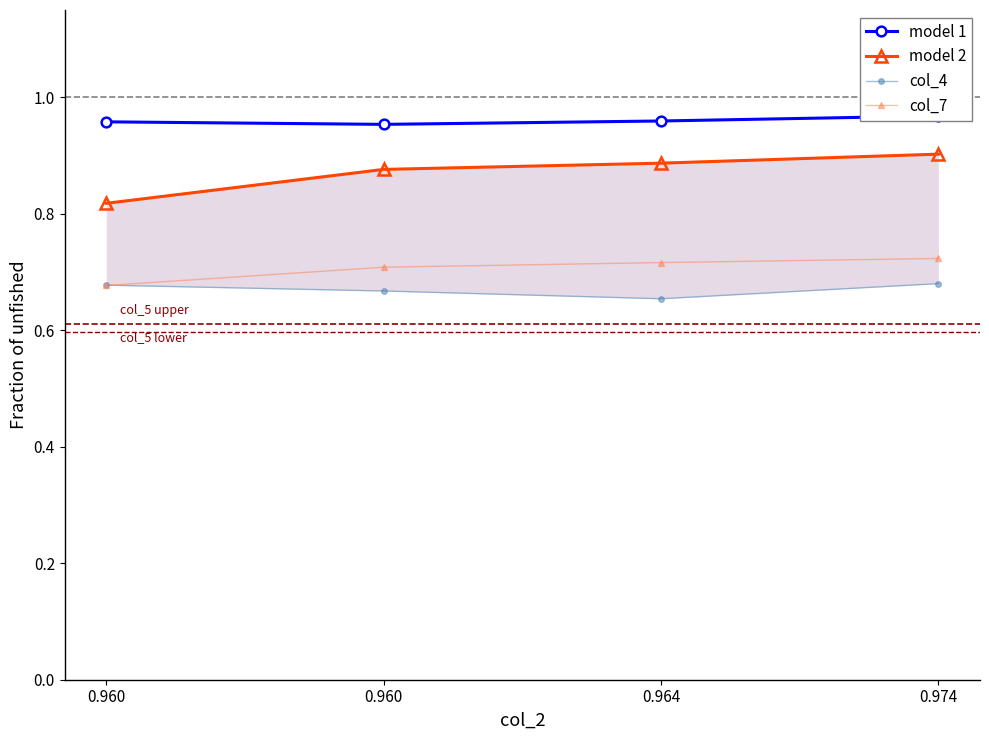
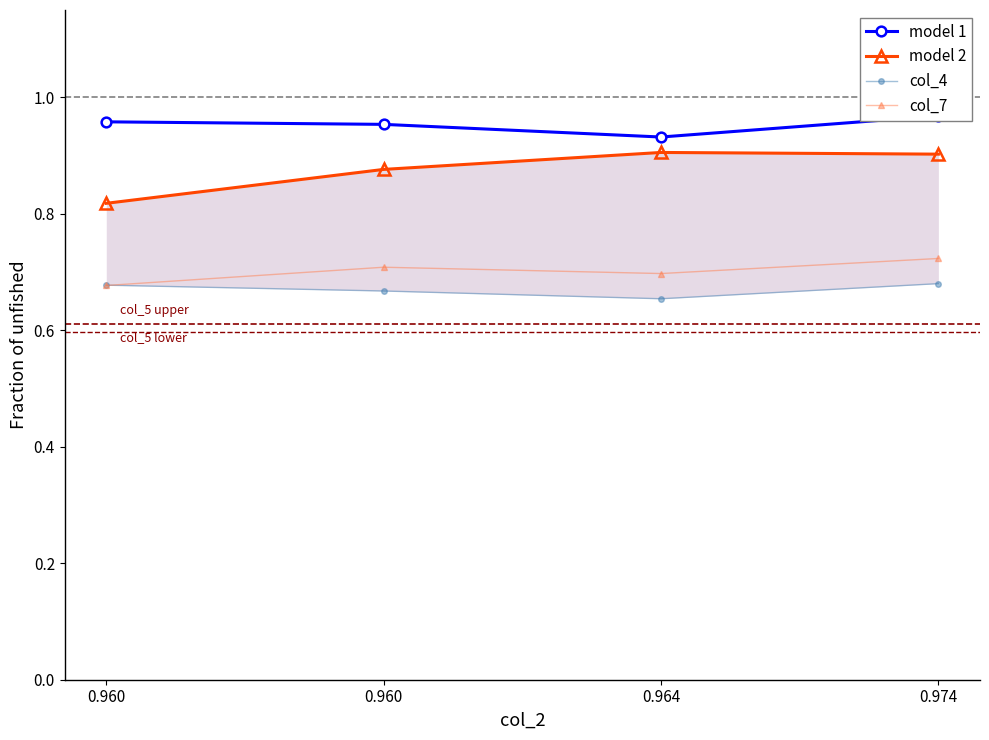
model 1, 0.964: 0.96 -> 0.93
model 2, 0.964: 0.89 -> 0.91
col_7, 0.964: 0.72 -> 0.70
